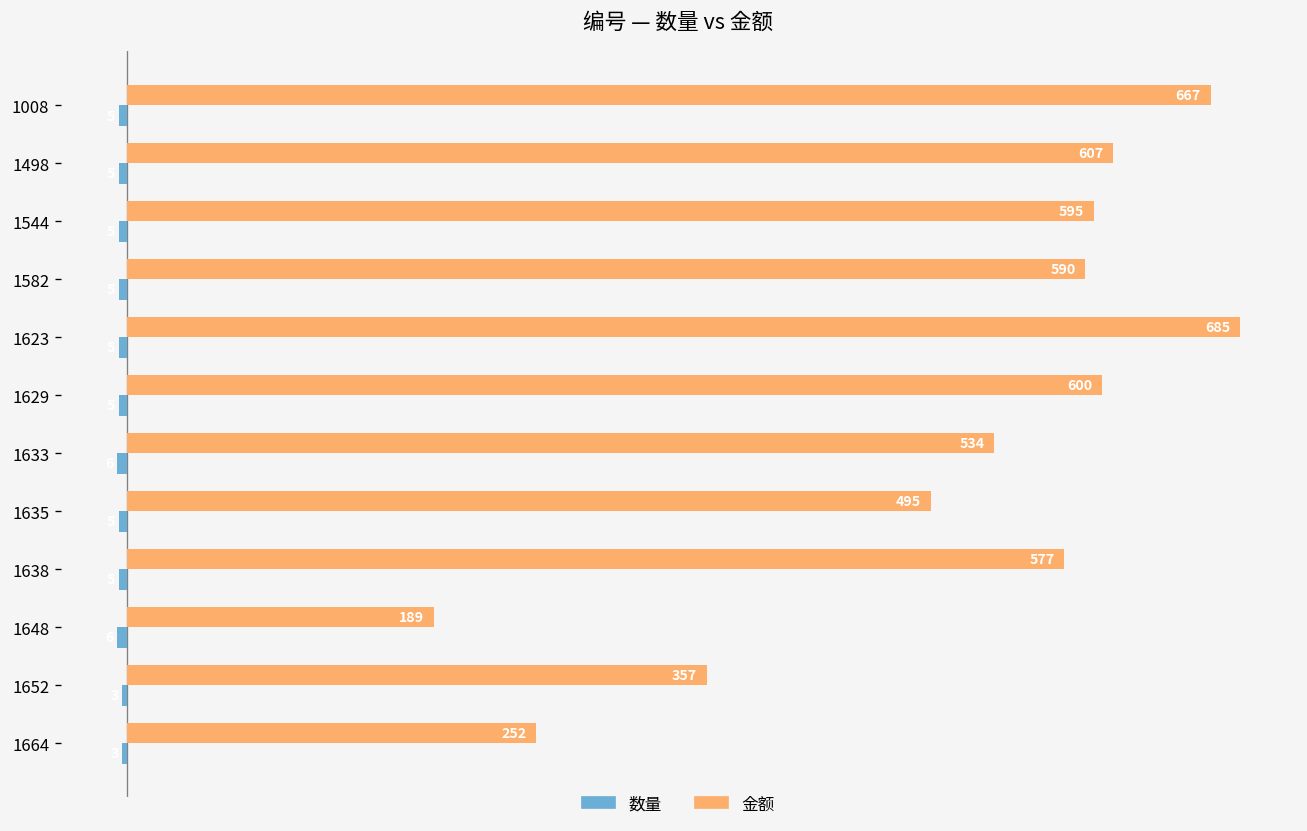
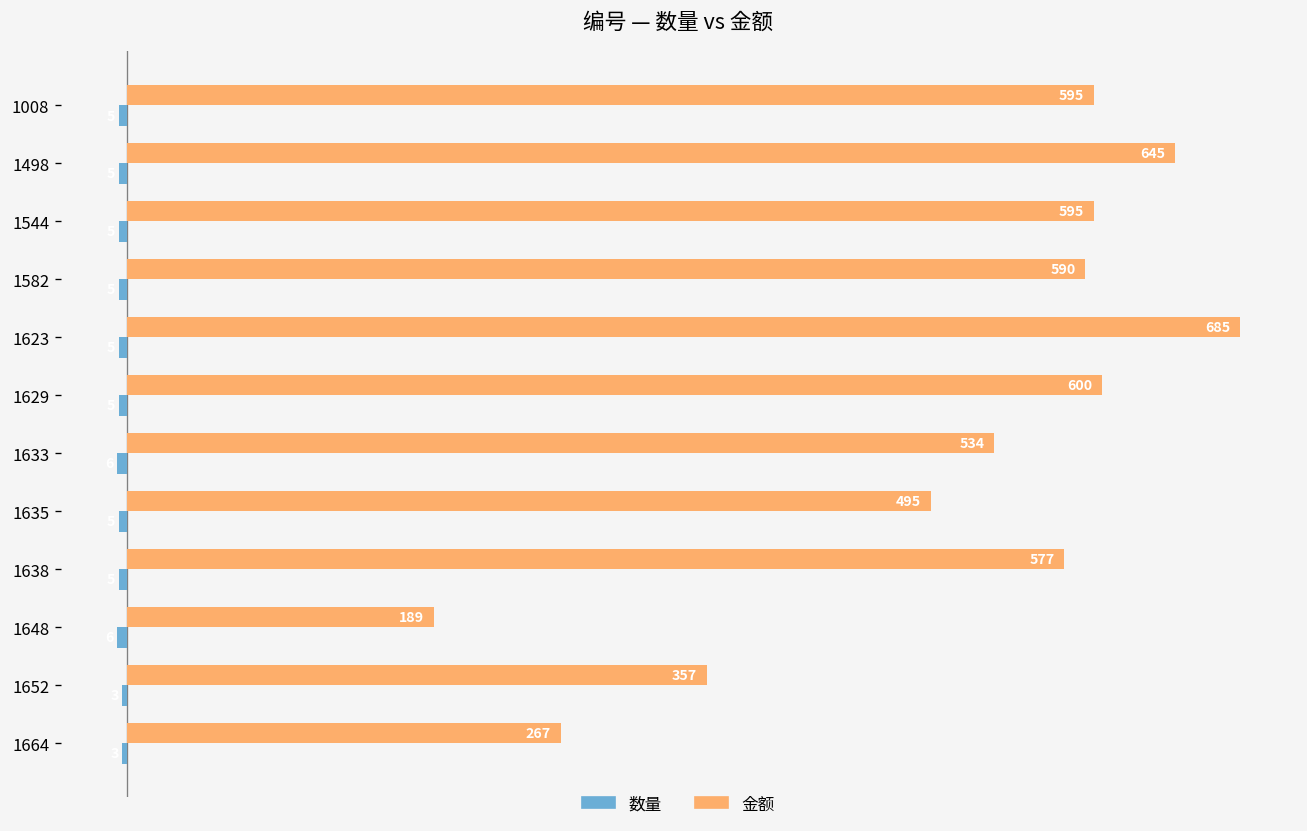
金额, 1008: 667 -> 595
金额, 1498: 607 -> 645
金额, 1664: 252 -> 267
